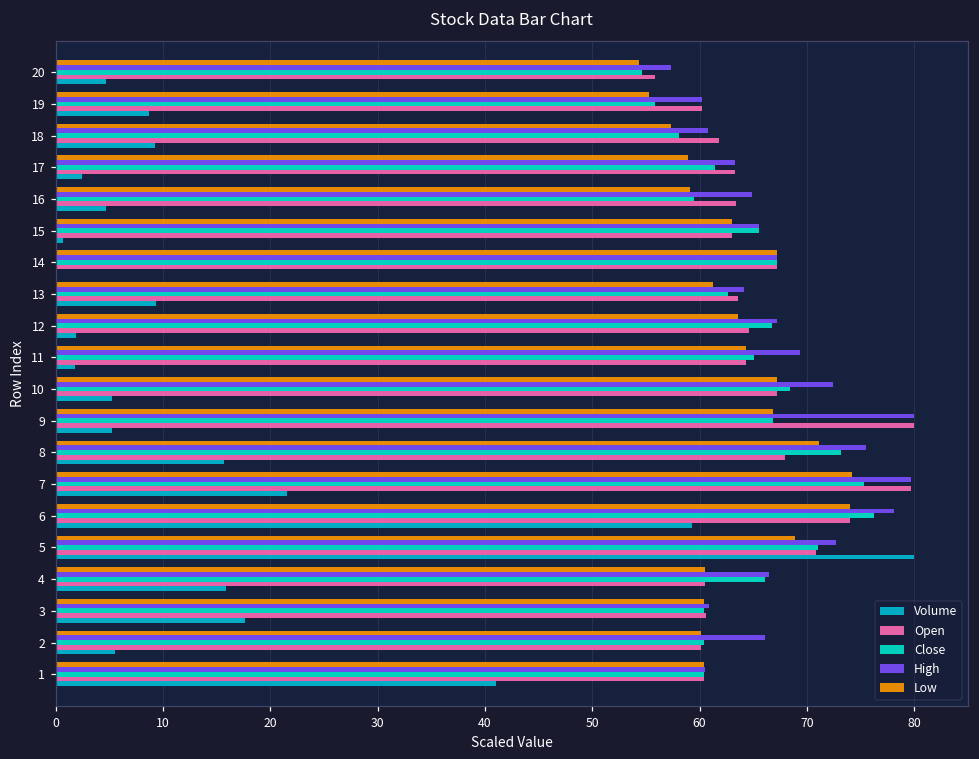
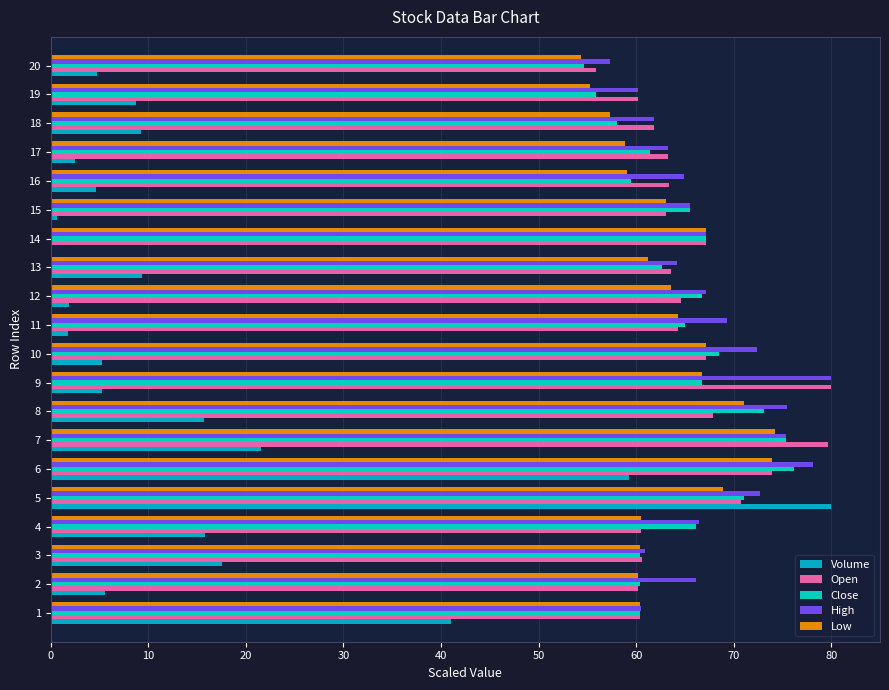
High, 18: 61 -> 62
High, 7: 80 -> 75
